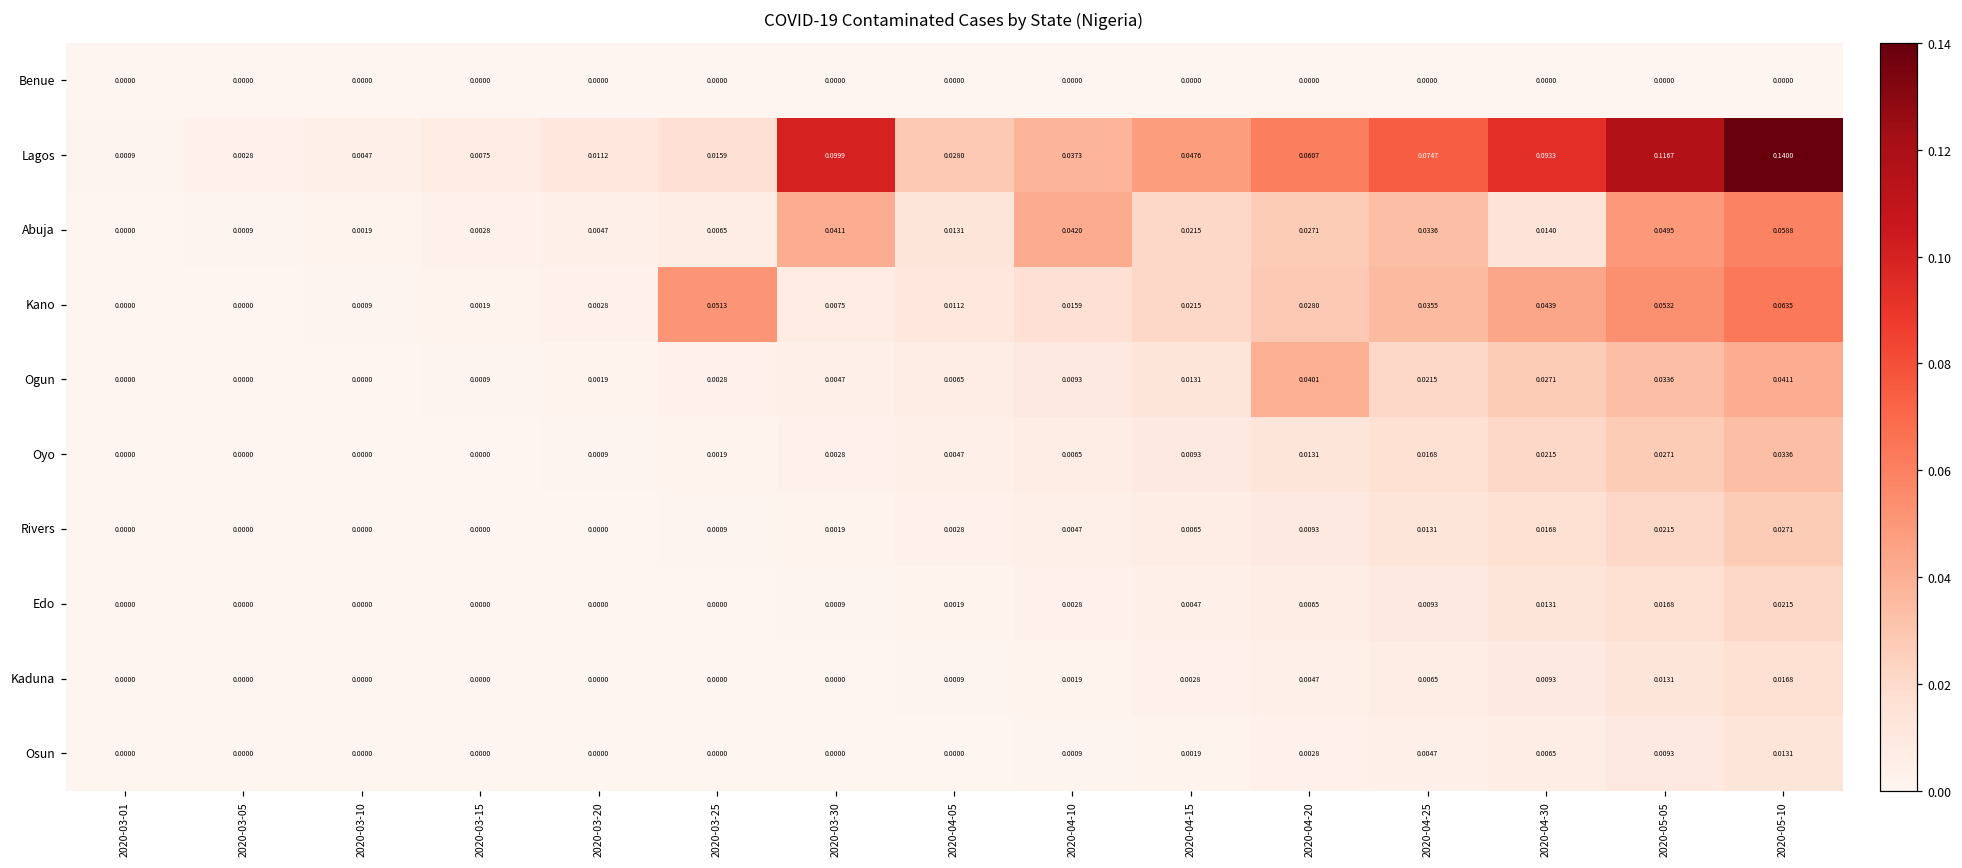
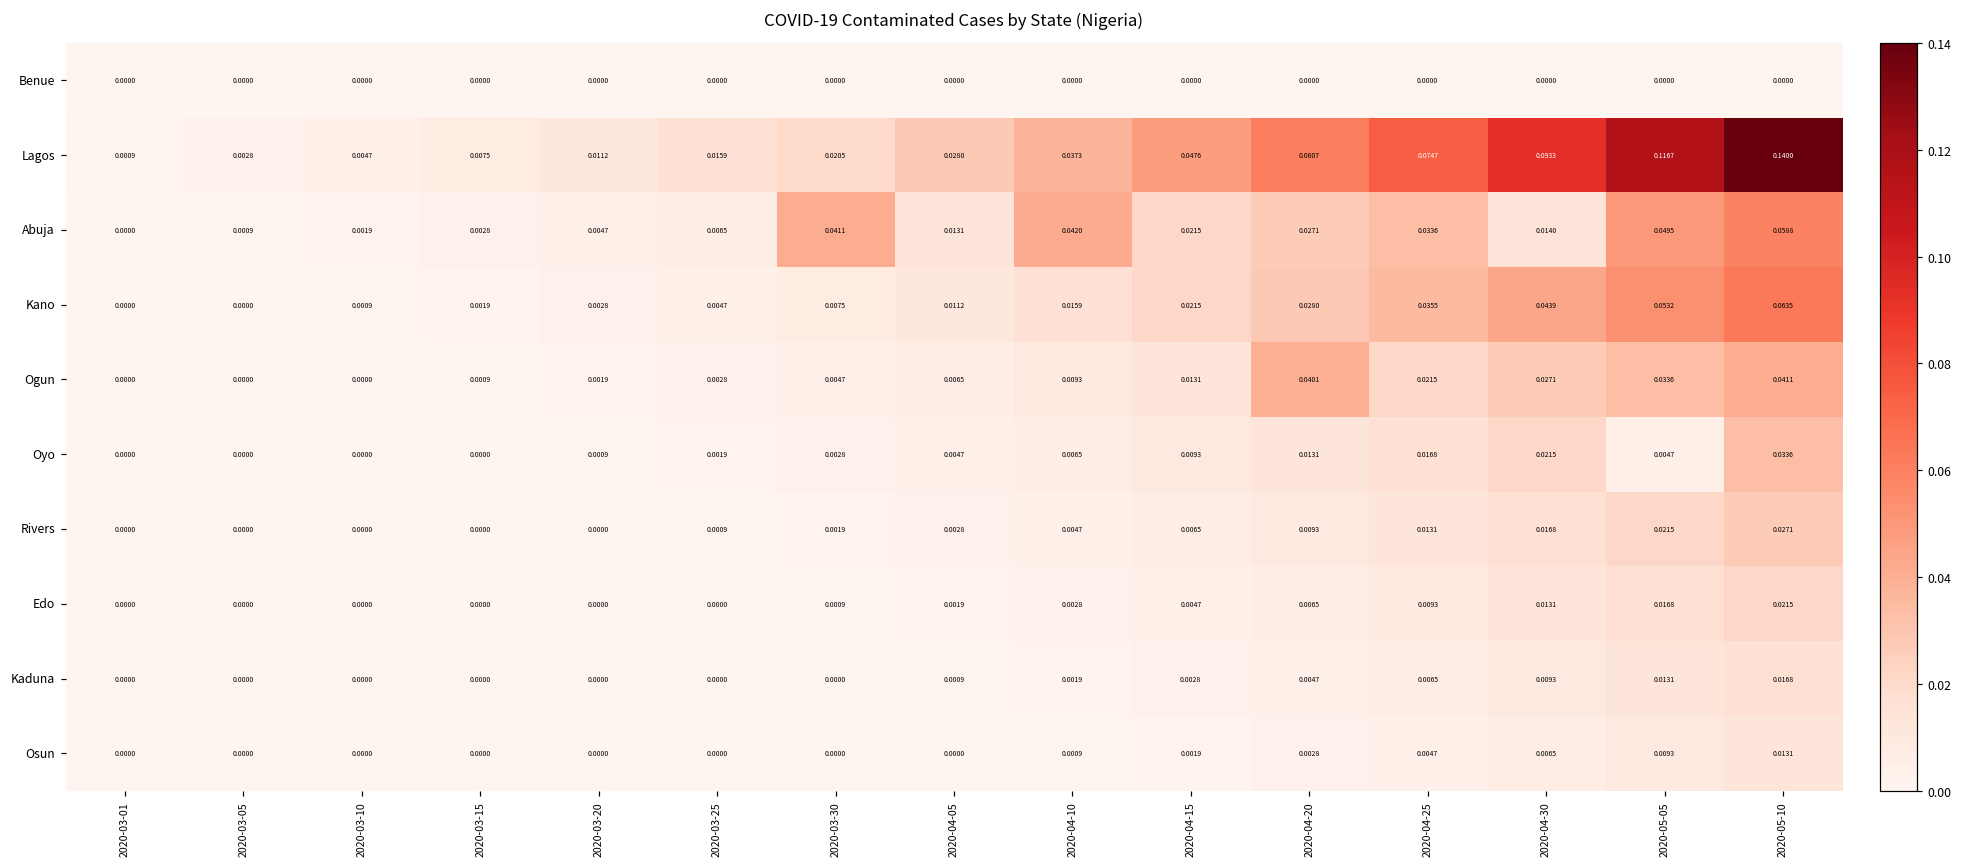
Lagos, 2020-03-30: 0.0999 -> 0.0205
Kano, 2020-03-25: 0.0513 -> 0.0047
Oyo, 2020-05-05: 0.0271 -> 0.0047
